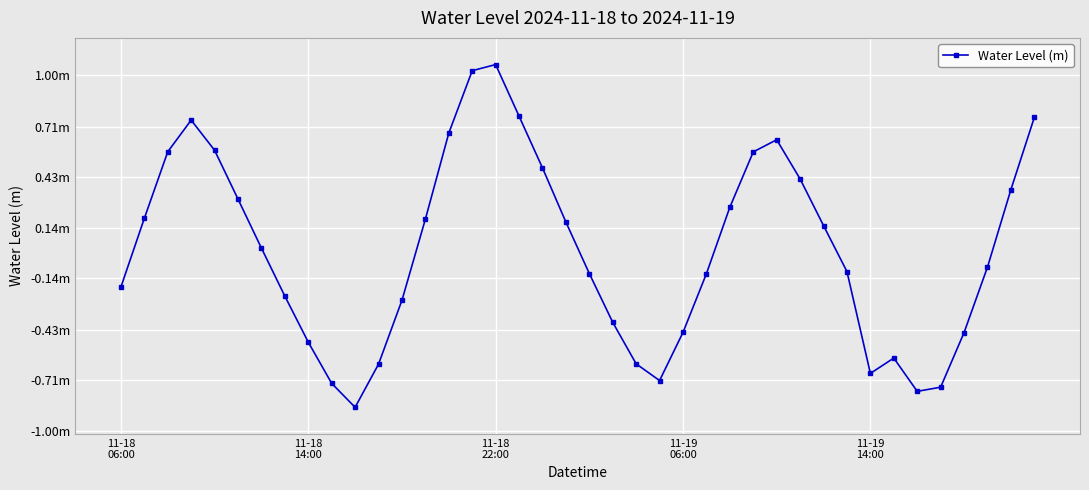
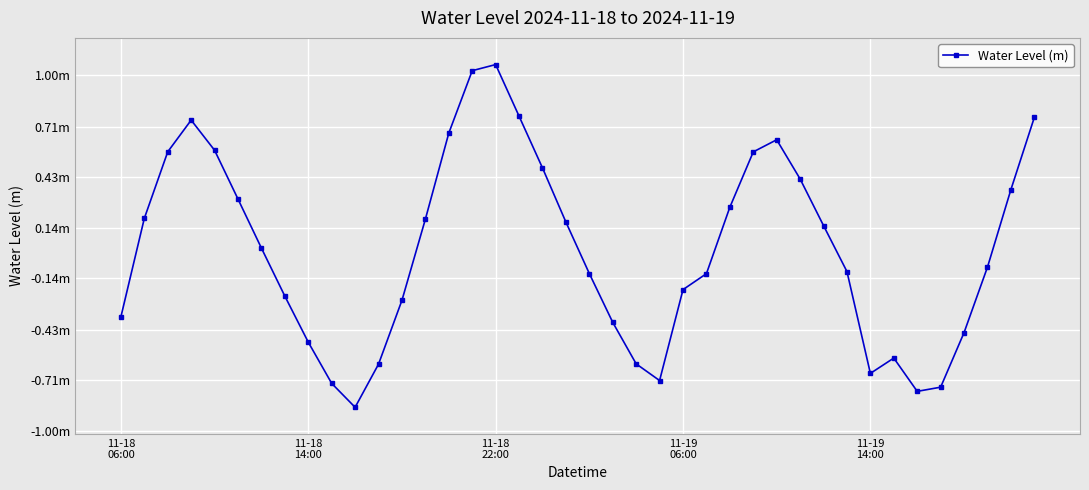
11-18 06:00: -0.19m -> -0.36m
11-19 06:00: -0.44m -> -0.20m
